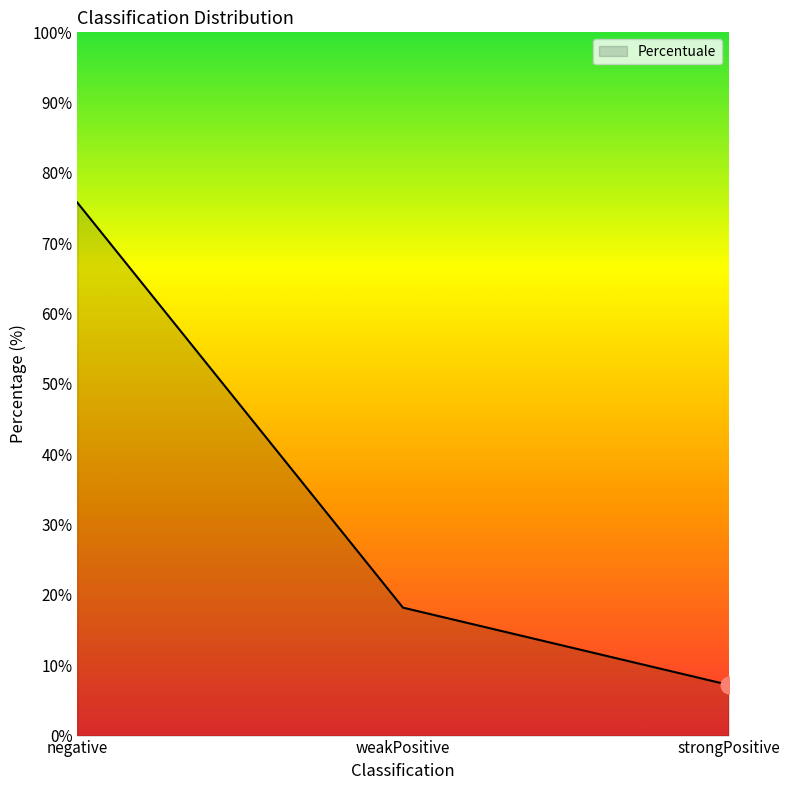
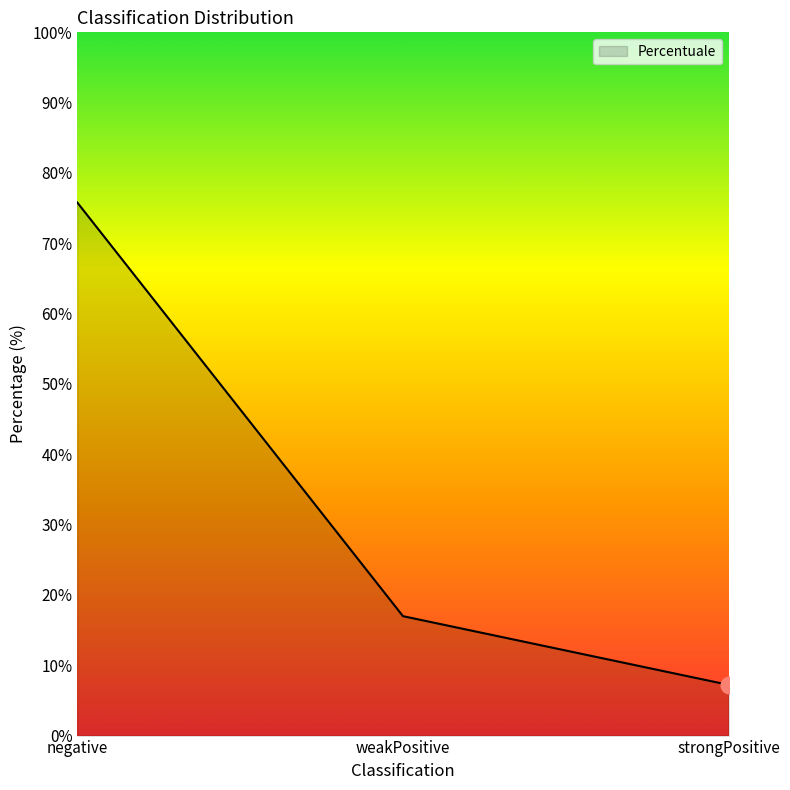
Percentuale, weakPositive: 18% -> 17%
